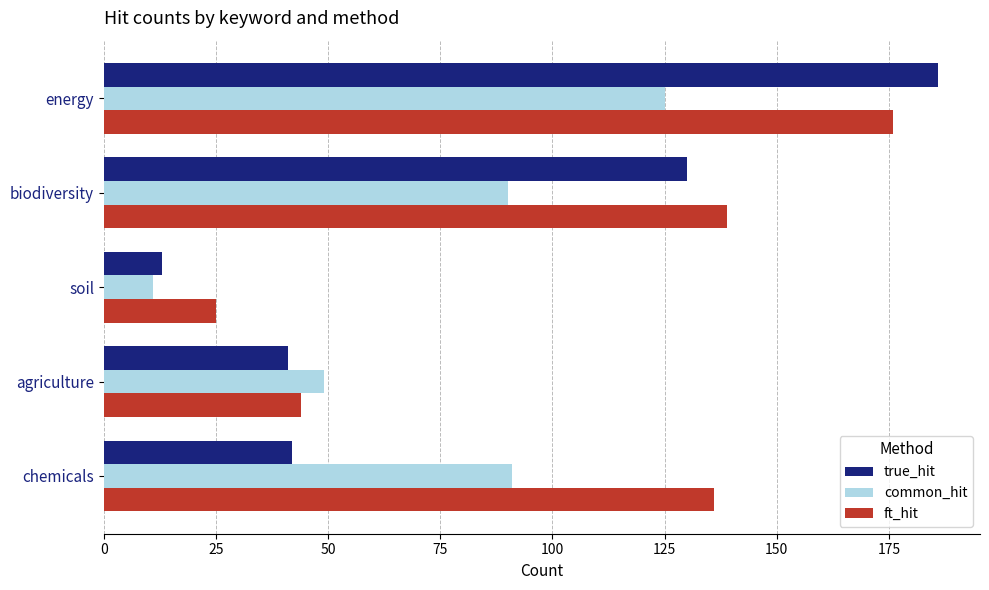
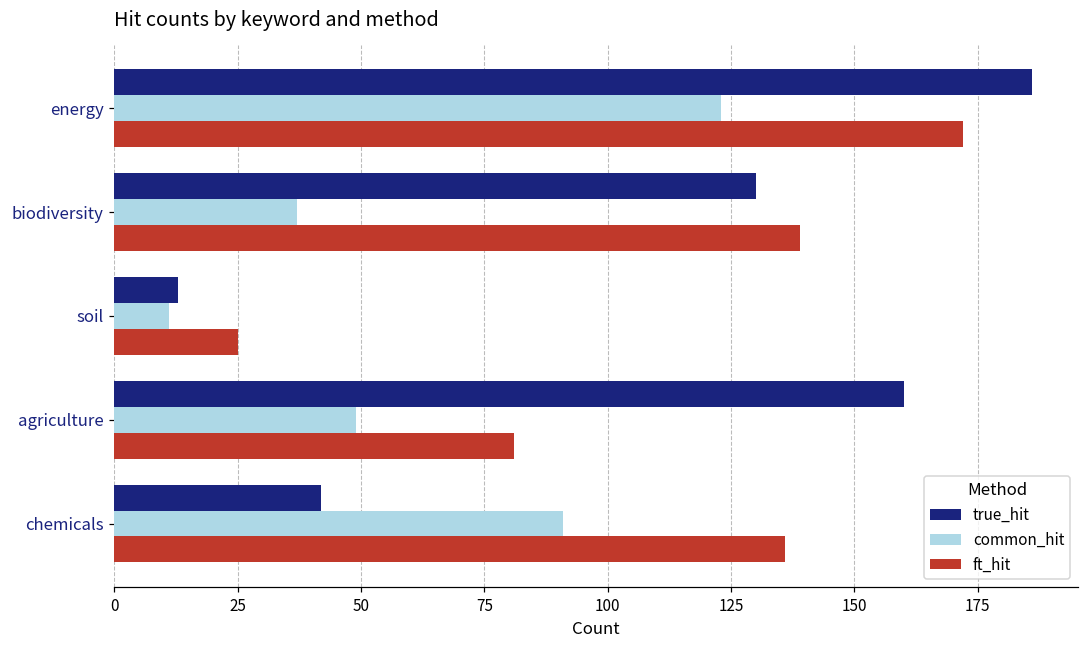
common_hit, energy: 125 -> 123
ft_hit, energy: 176 -> 172
common_hit, biodiversity: 90 -> 37
true_hit, agriculture: 41 -> 160
ft_hit, agriculture: 44 -> 81
